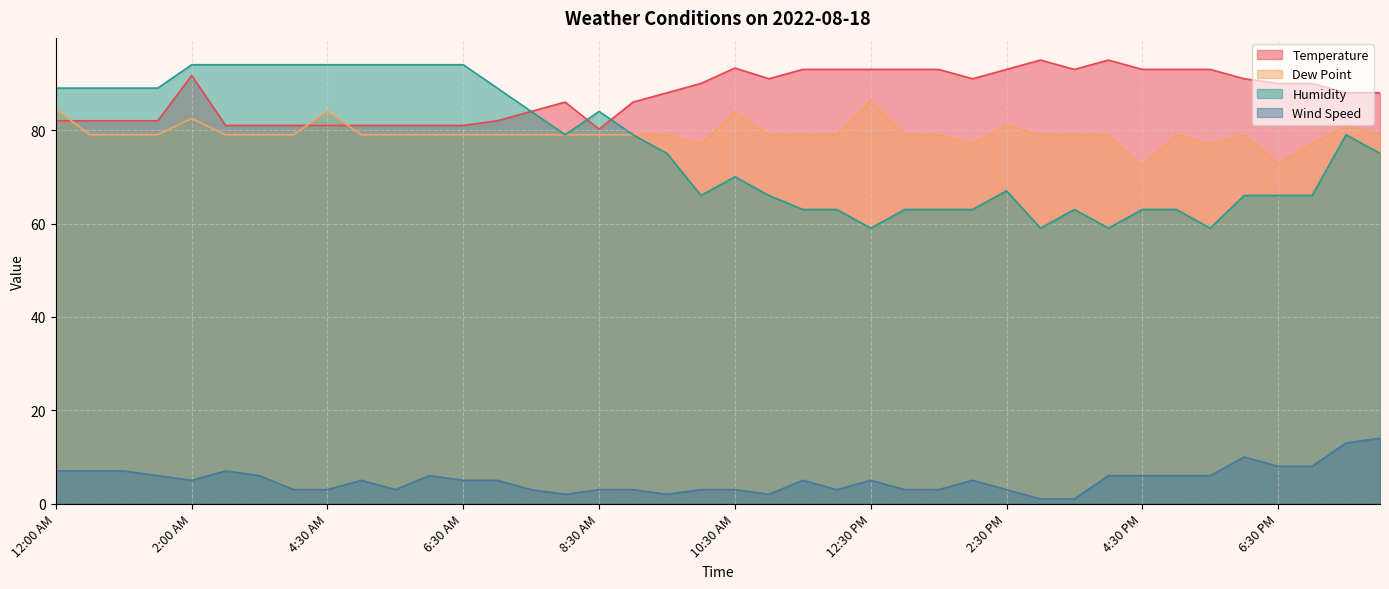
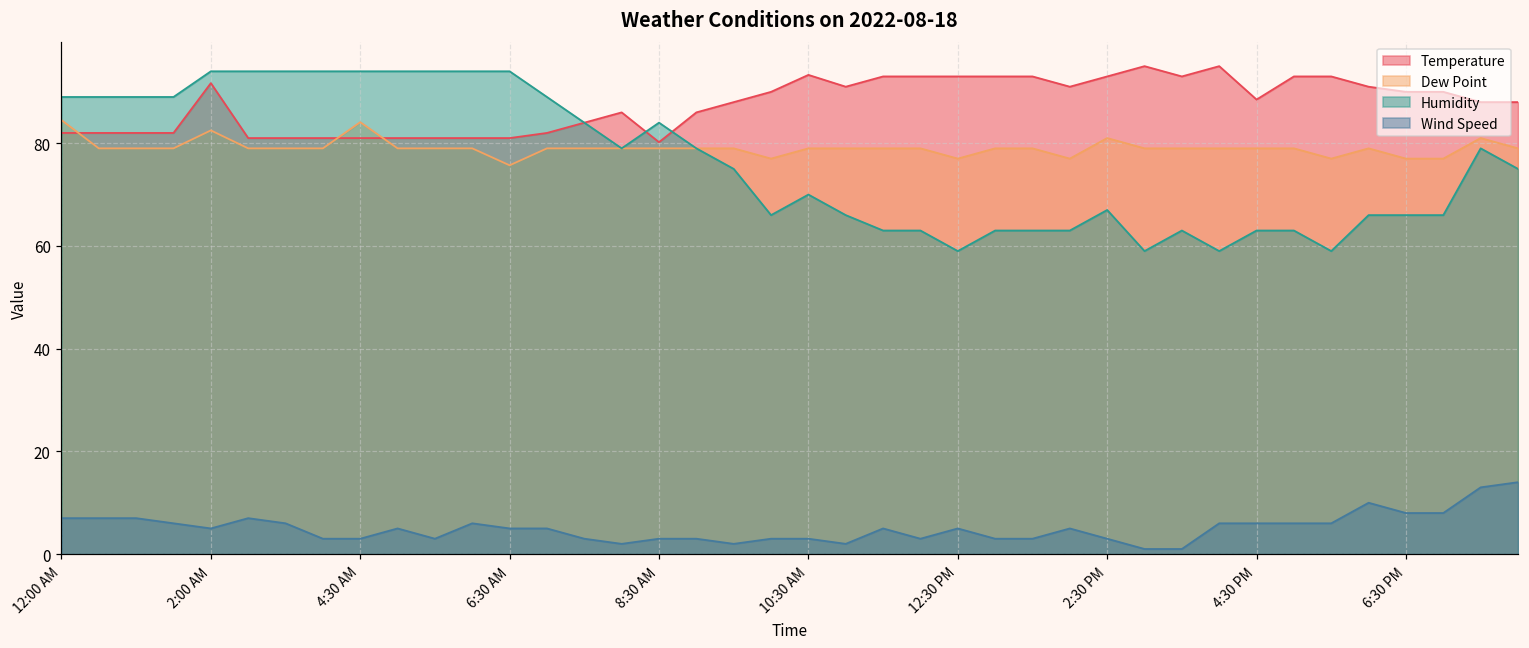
Dew Point, 6:30 AM: 79 -> 76
Dew Point, 10:30 AM: 84 -> 79
Dew Point, 12:30 PM: 86 -> 77
Temperature, 4:30 PM: 93 -> 89
Dew Point, 4:30 PM: 72 -> 79
Dew Point, 6:30 PM: 73 -> 77
